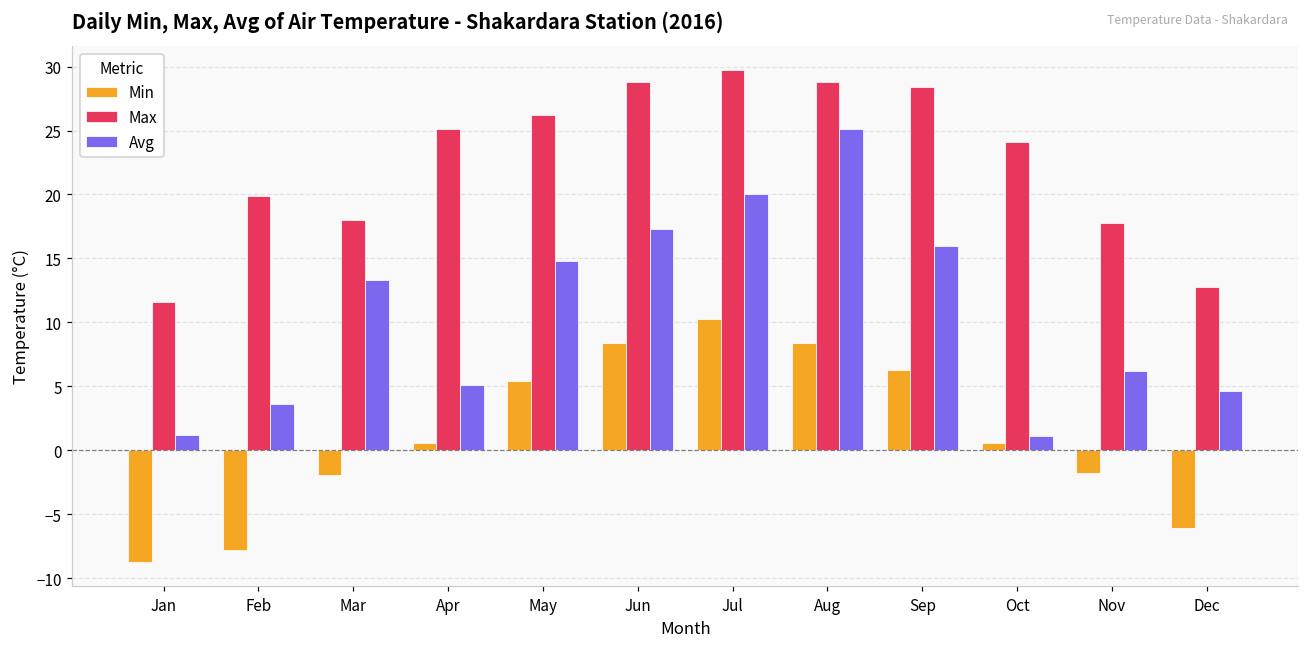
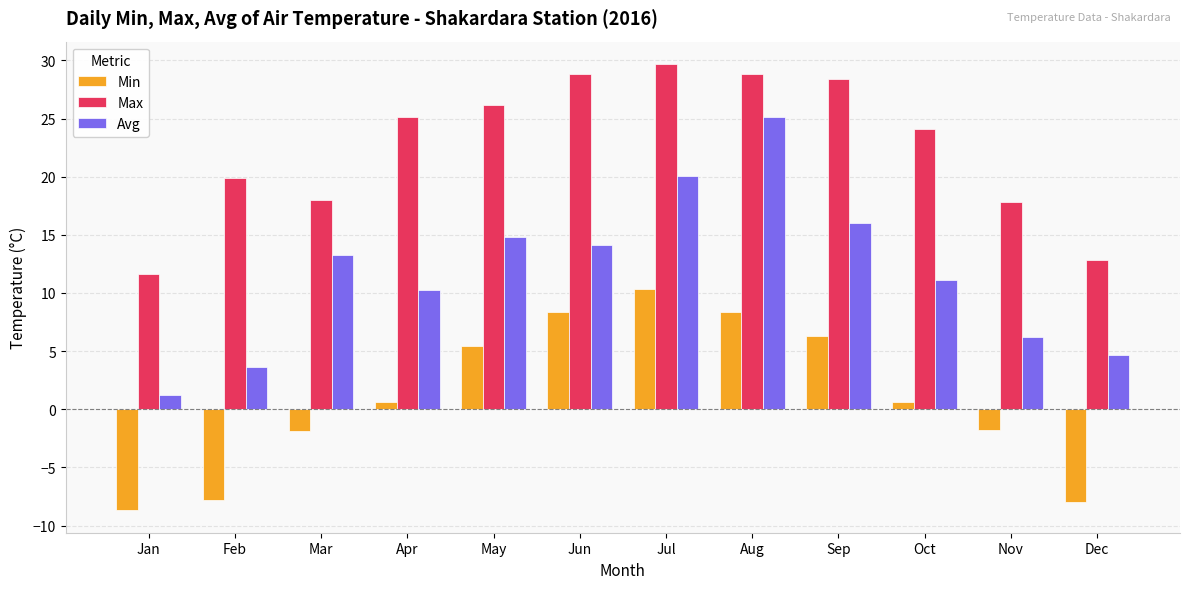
Avg, Apr: 5.1 -> 10.3
Avg, Jun: 17.3 -> 14.1
Avg, Oct: 1.1 -> 11.1
Min, Dec: -6.1 -> -8.0
